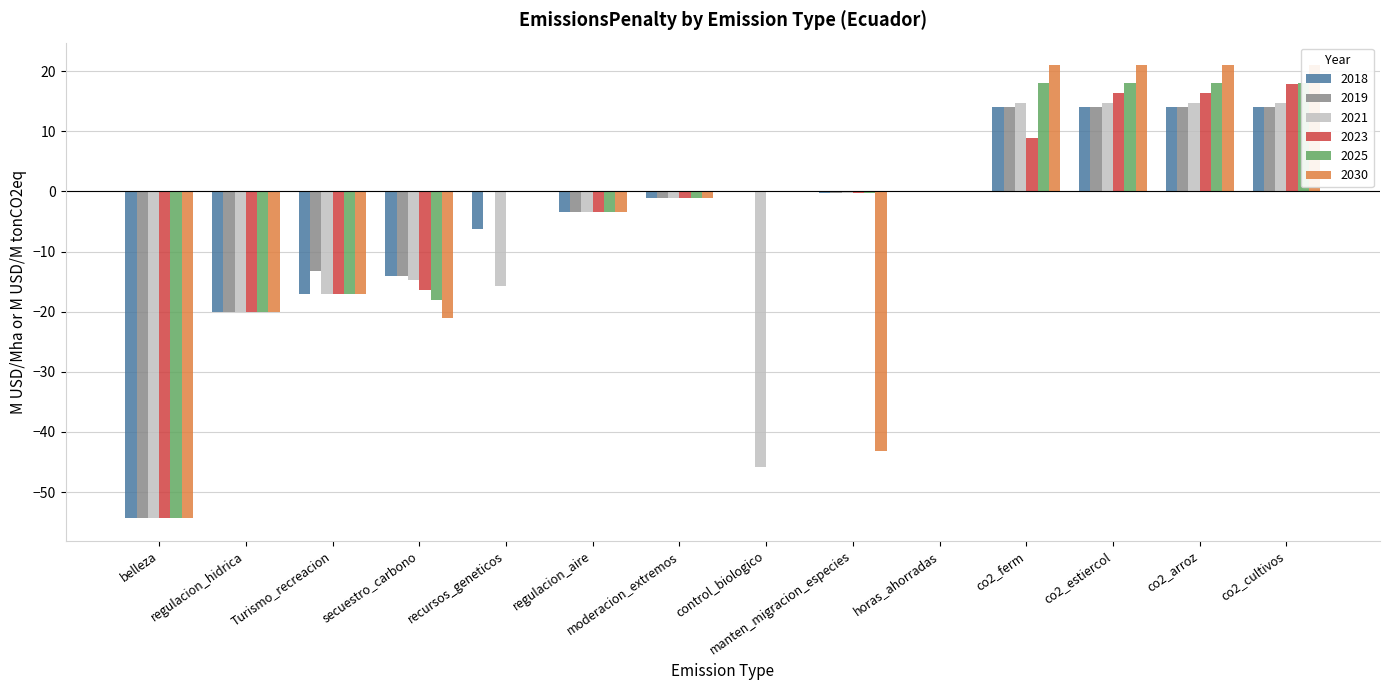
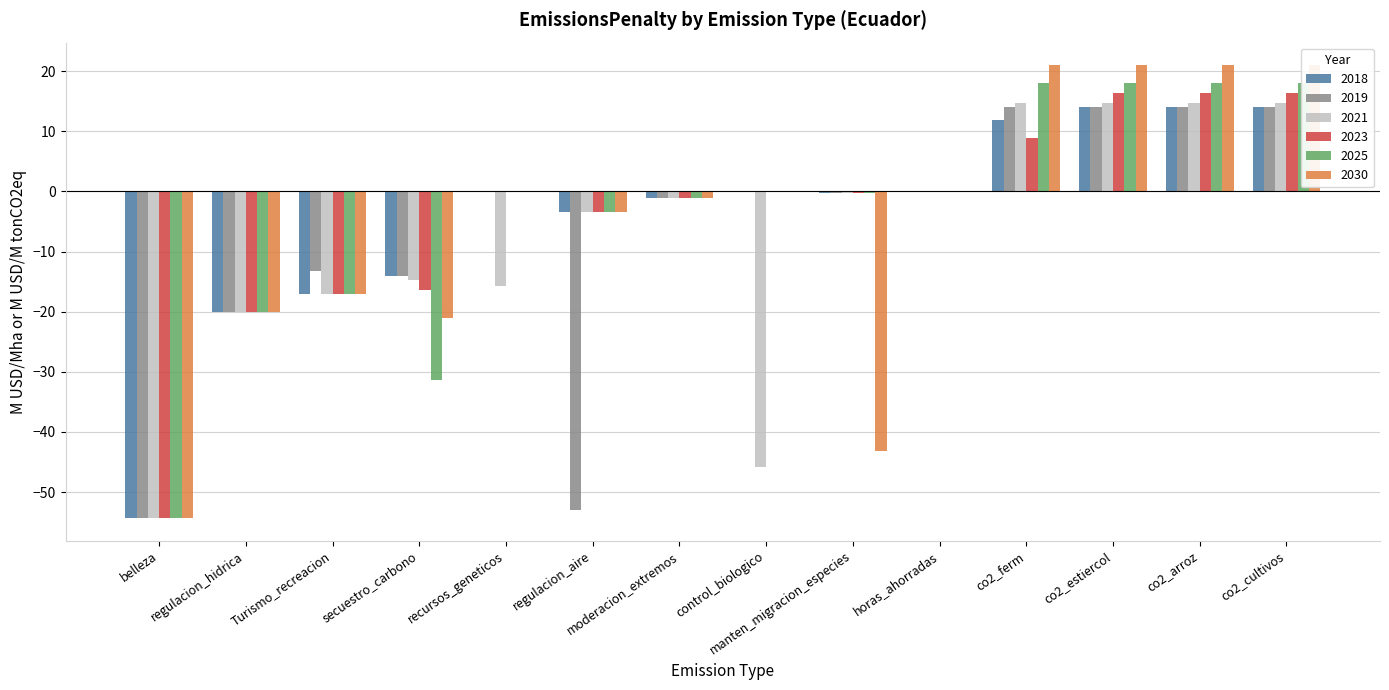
2025, secuestro_carbono: -18 -> -31
2018, recursos_geneticos: -6 -> 0
2019, regulacion_aire: -3 -> -53
2018, co2_ferm: 14 -> 12
2023, co2_cultivos: 18 -> 16
